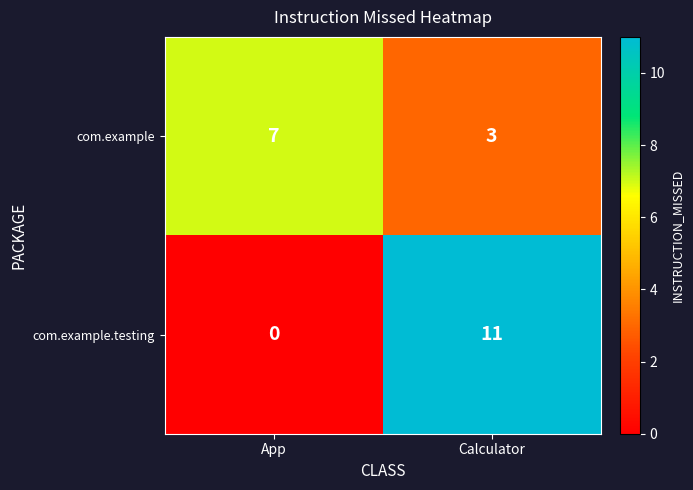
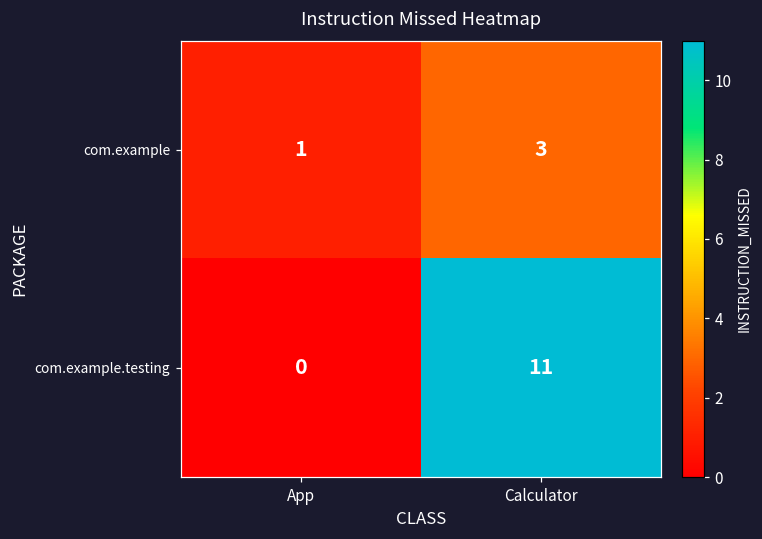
com.example, App: 7 -> 1
